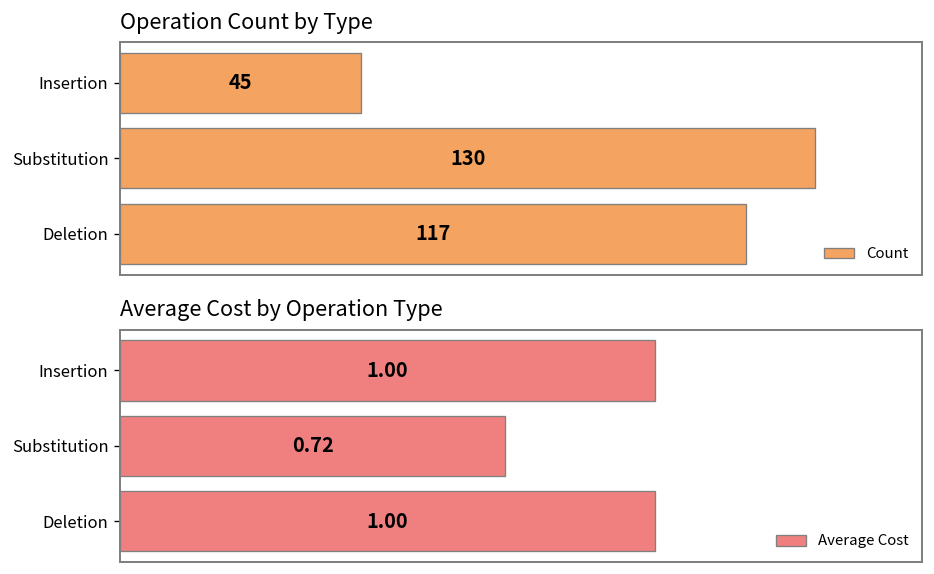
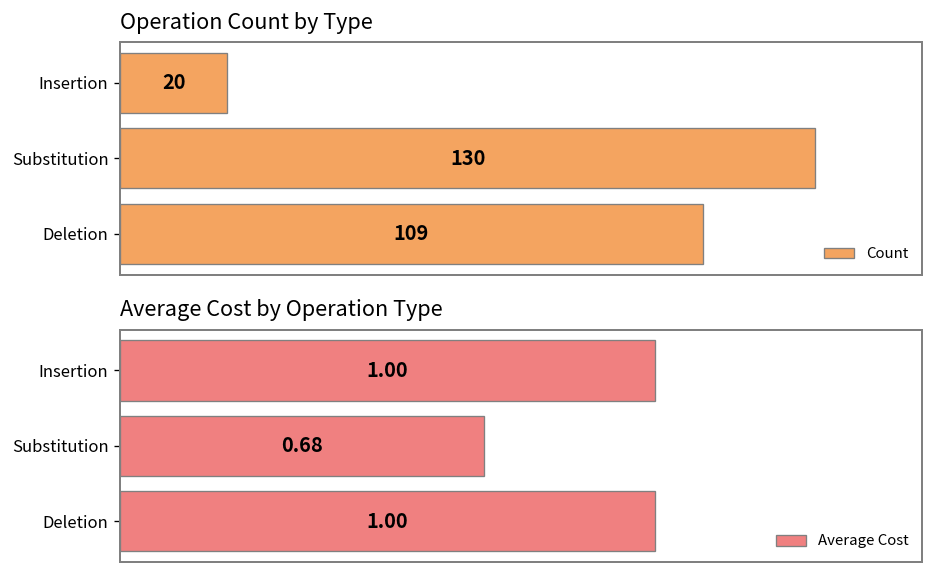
Operation Count by Type, Insertion: 45 -> 20
Operation Count by Type, Deletion: 117 -> 109
Average Cost by Operation Type, Substitution: 0.72 -> 0.68
